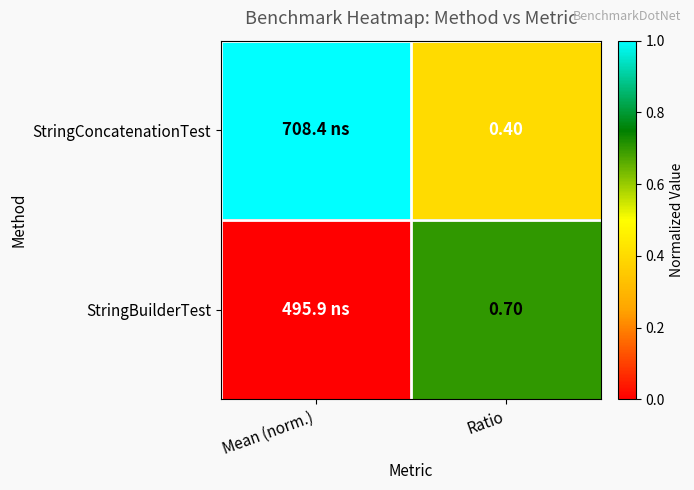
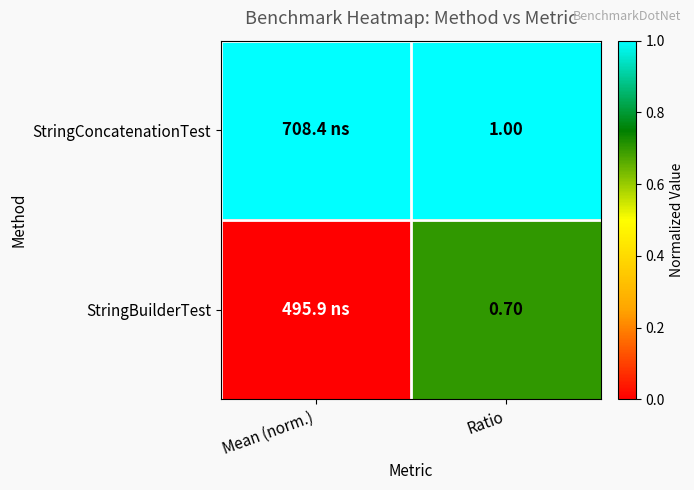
StringConcatenationTest, Ratio: 0.40 -> 1.00
